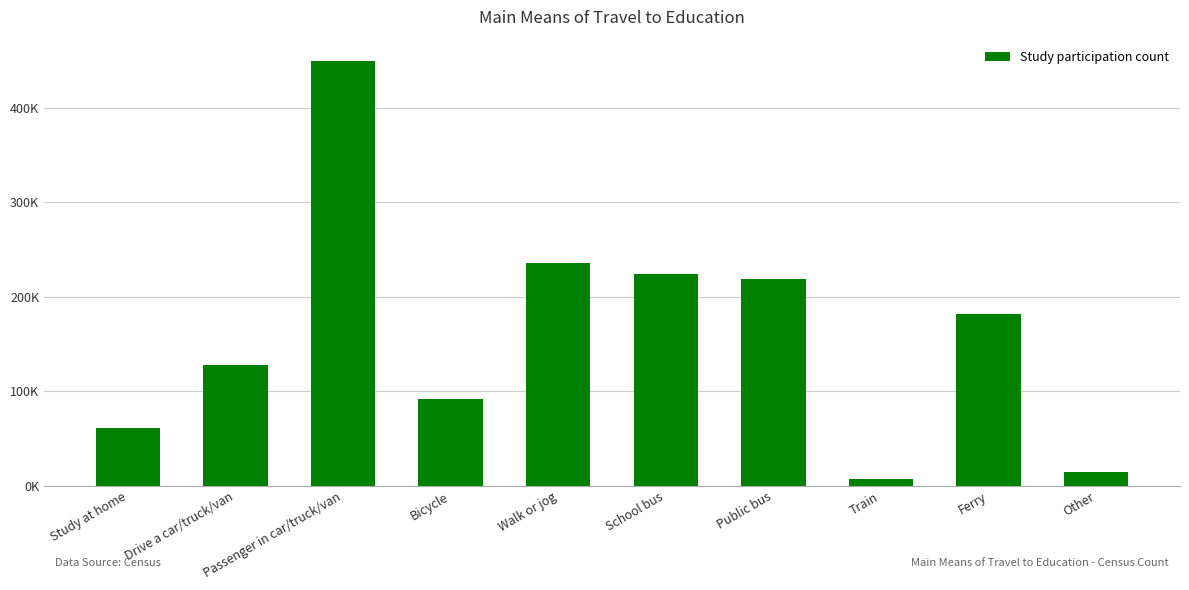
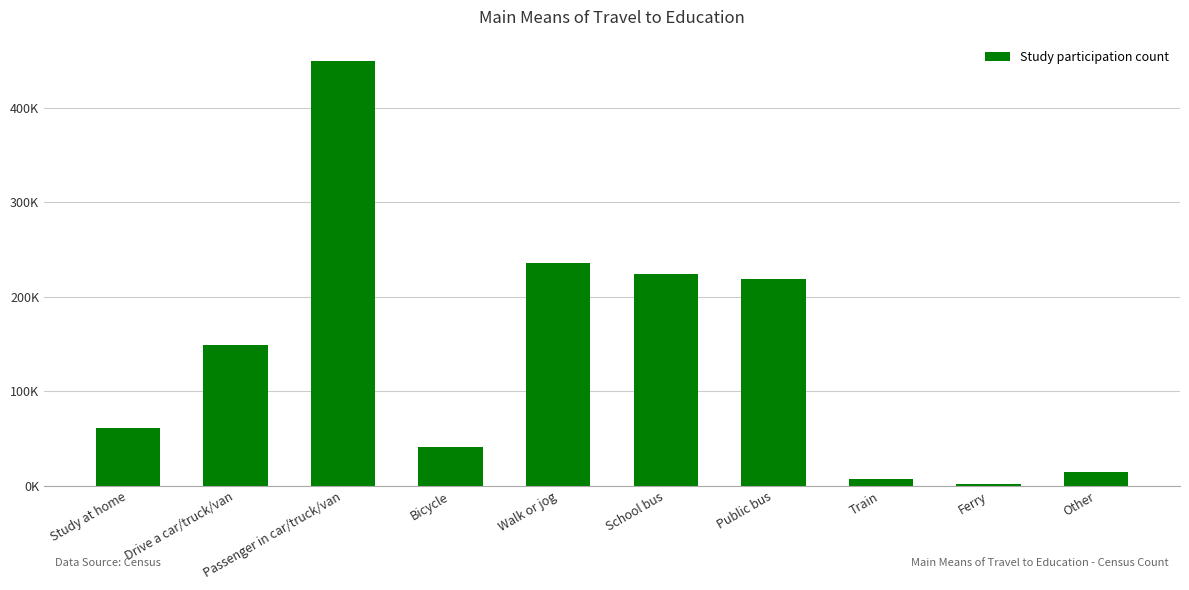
Drive a car/truck/van: 130000 -> 150000
Bicycle: 90000 -> 40000
Ferry: 180000 -> 0
